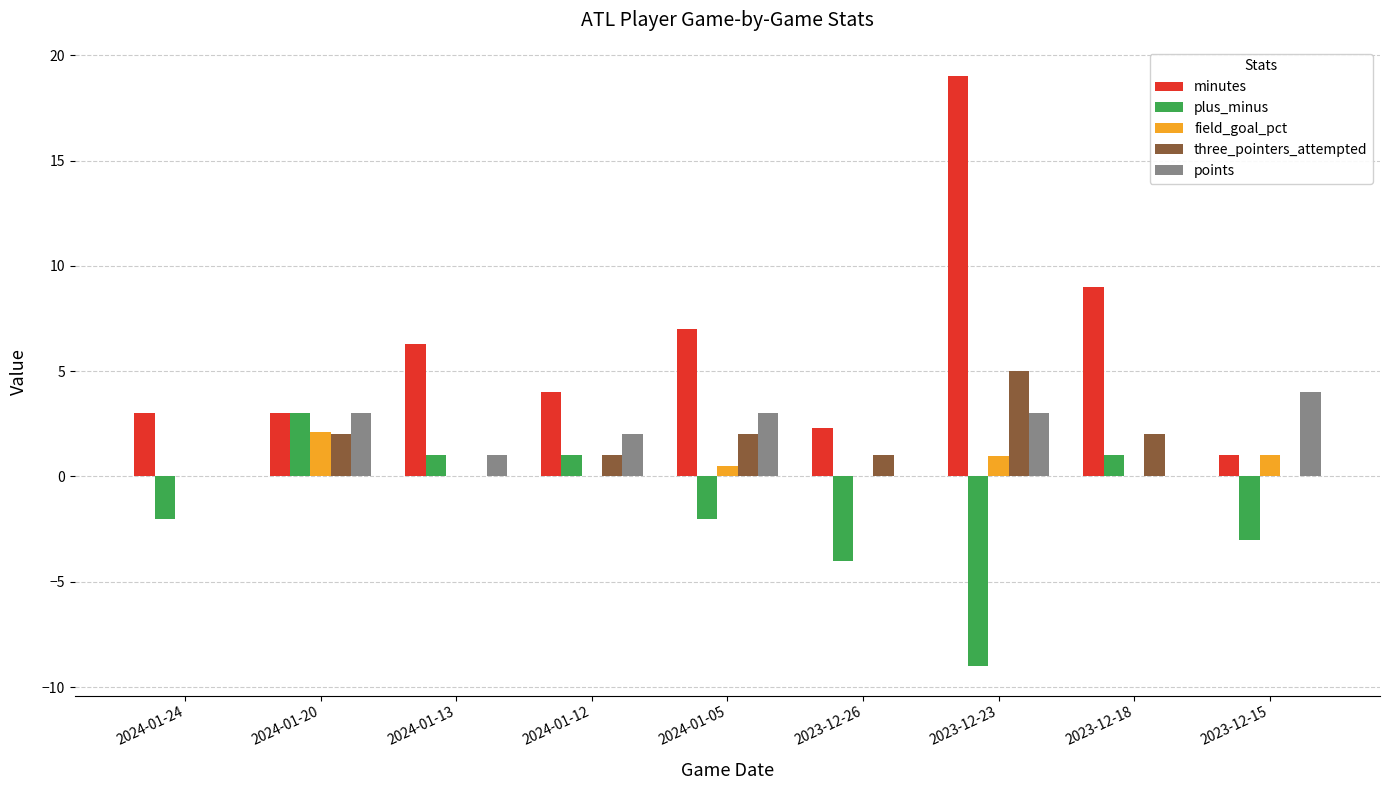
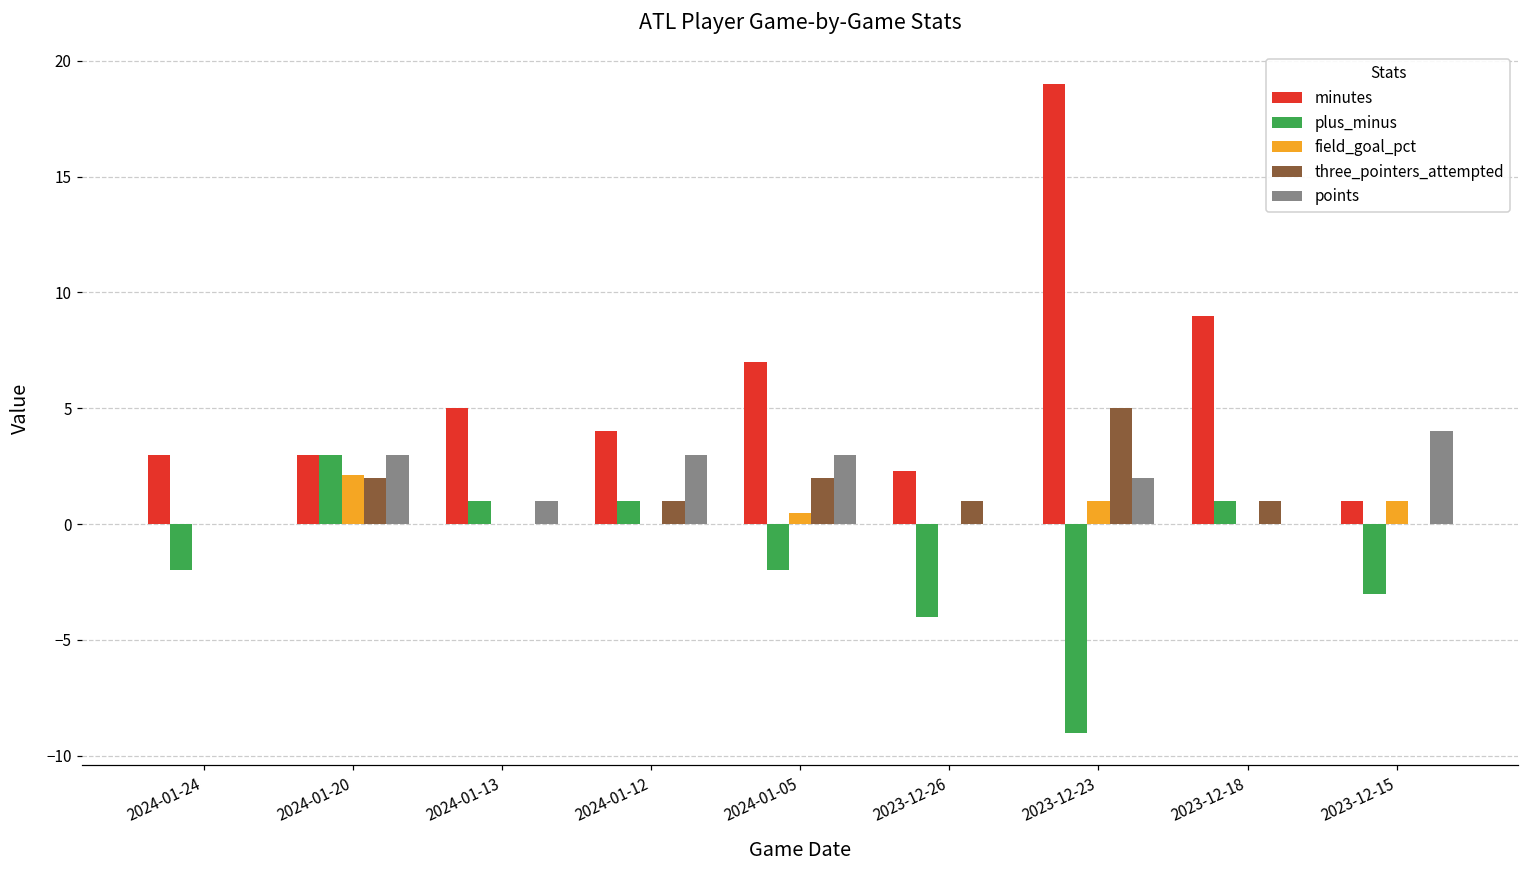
minutes, 2024-01-13: 6.3 -> 5.0
points, 2024-01-12: 2 -> 3
points, 2023-12-23: 3 -> 2
three_pointers_attempted, 2023-12-18: 2 -> 1
